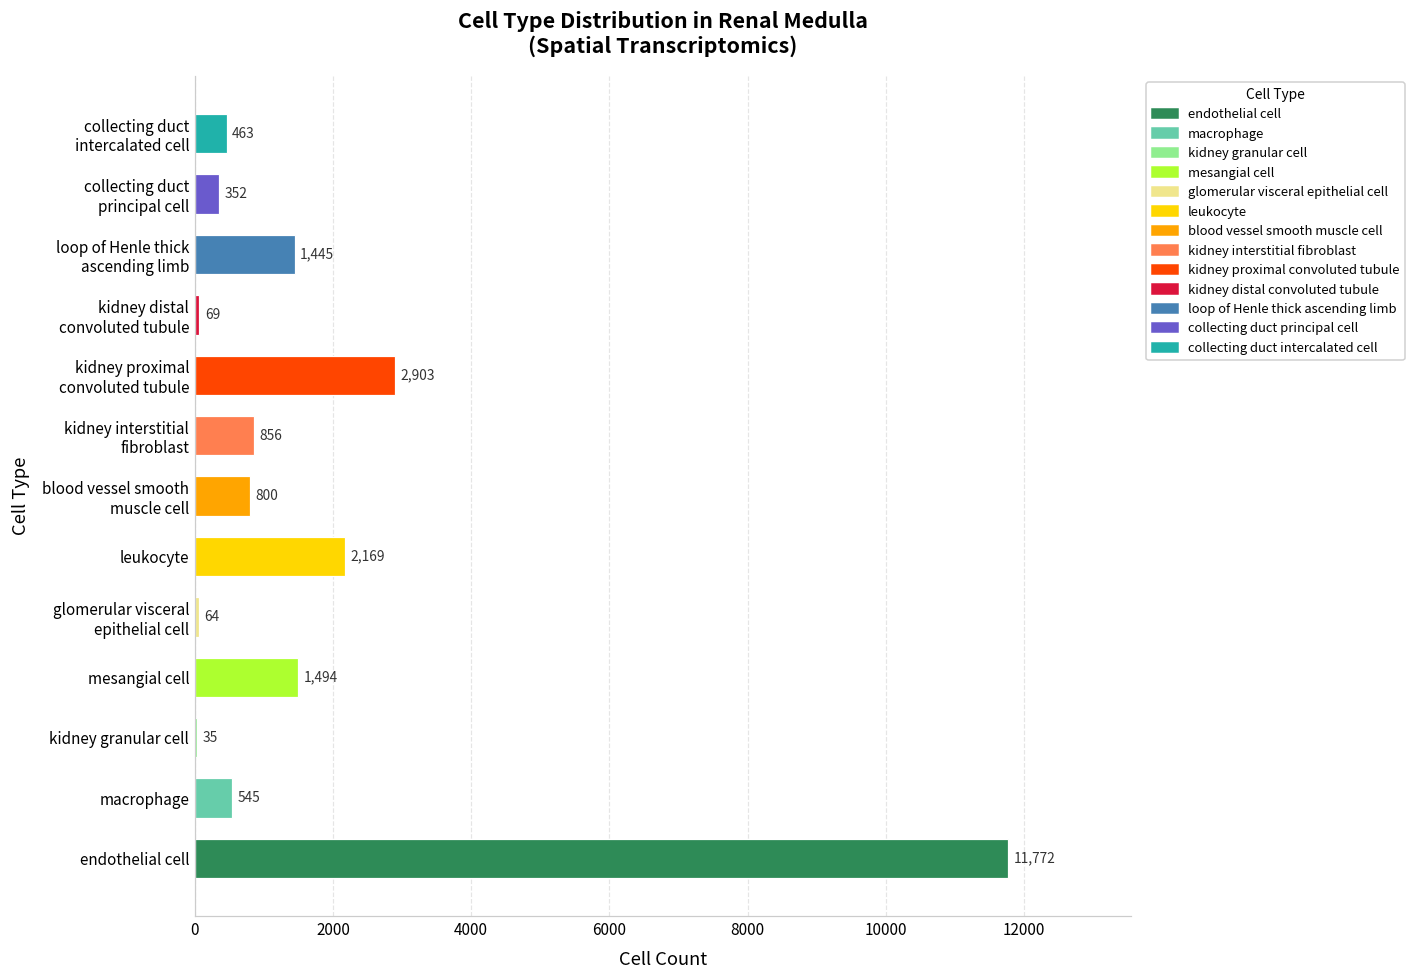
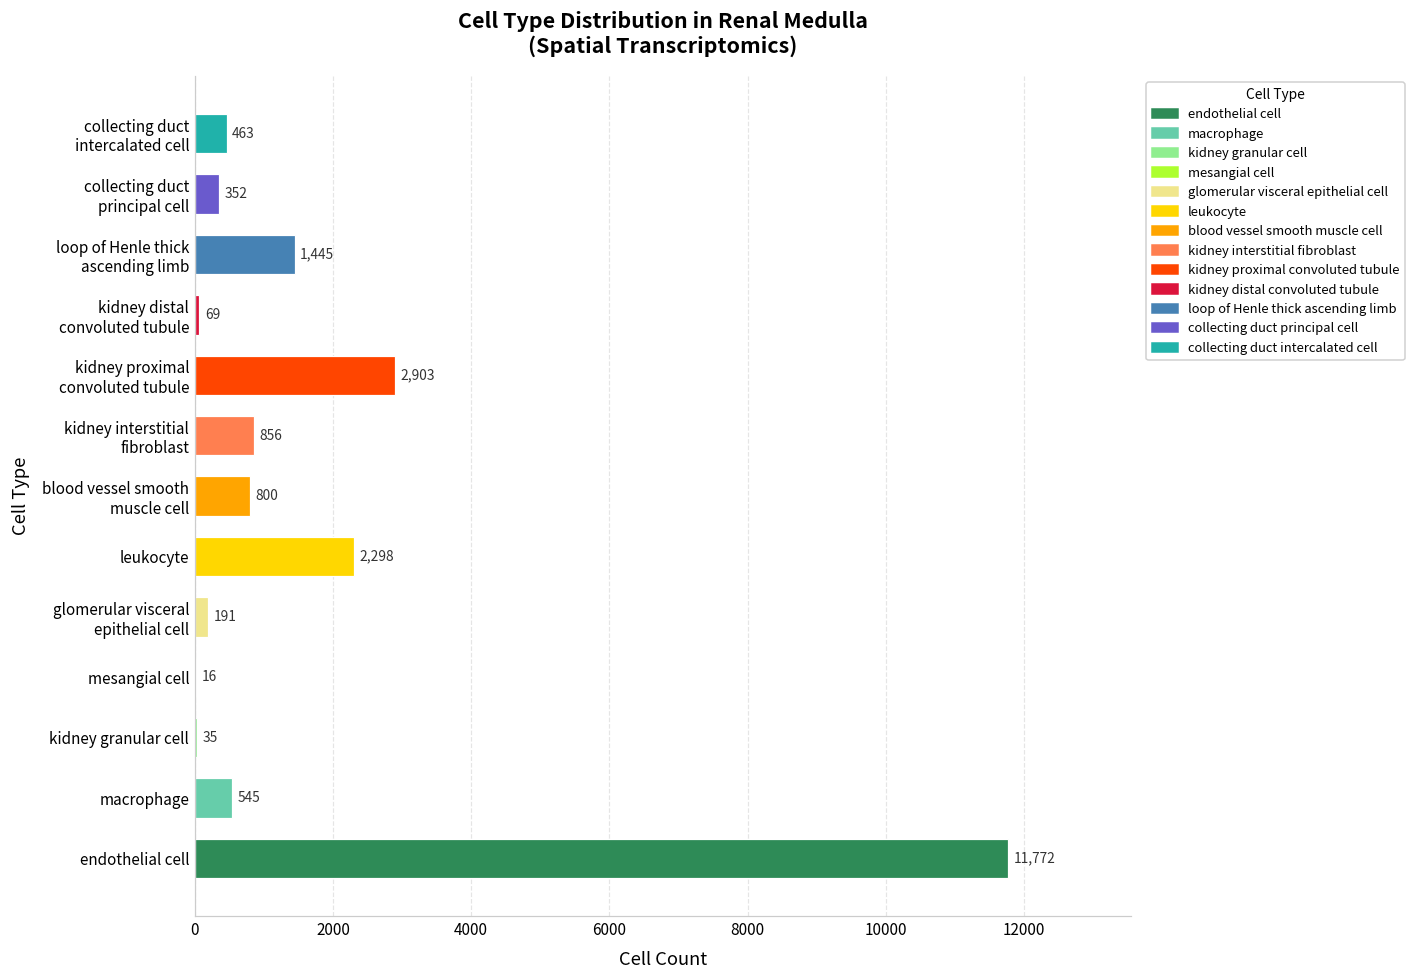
leukocyte: 2,169 -> 2,298
glomerular visceral epithelial cell: 64 -> 191
mesangial cell: 1,494 -> 16
